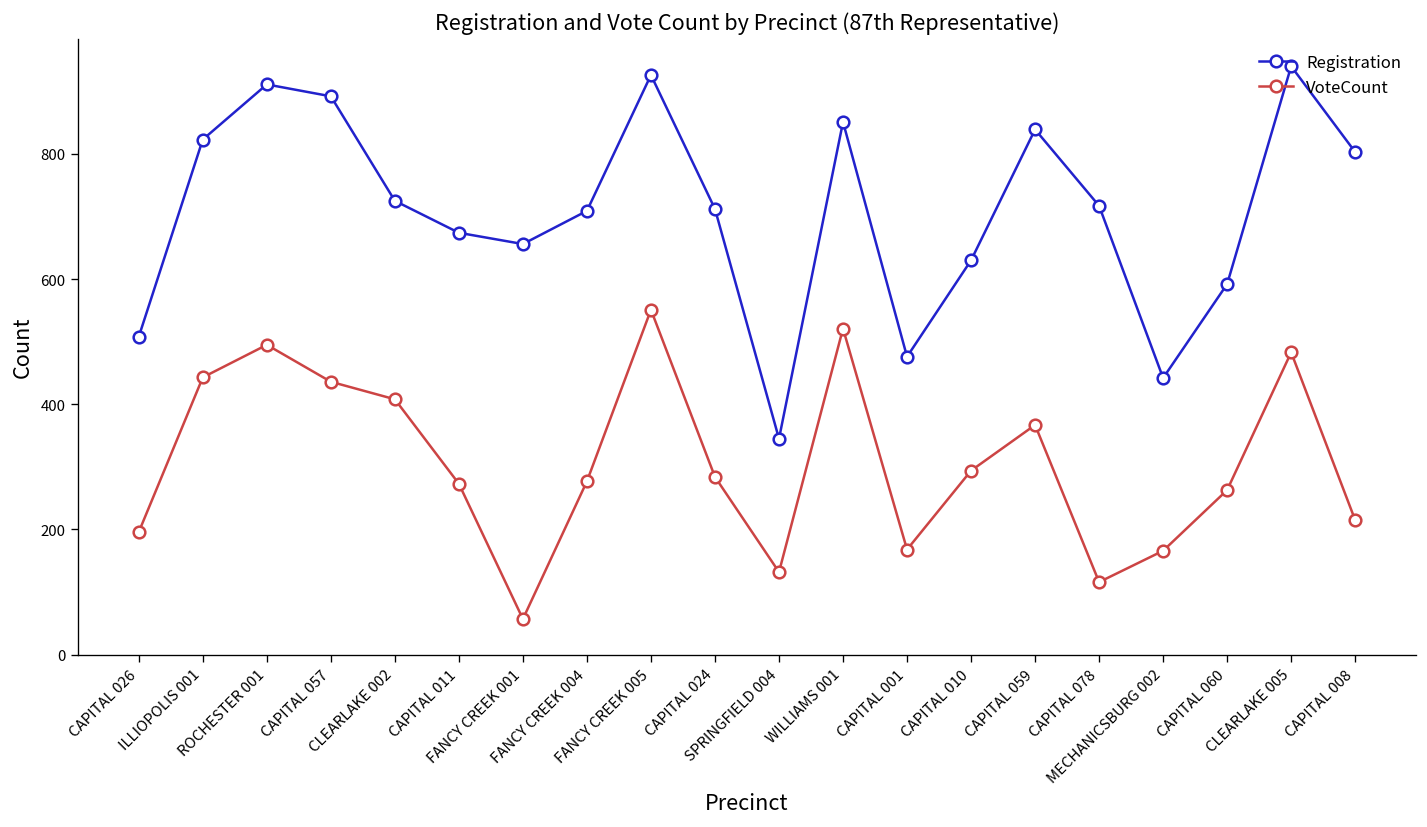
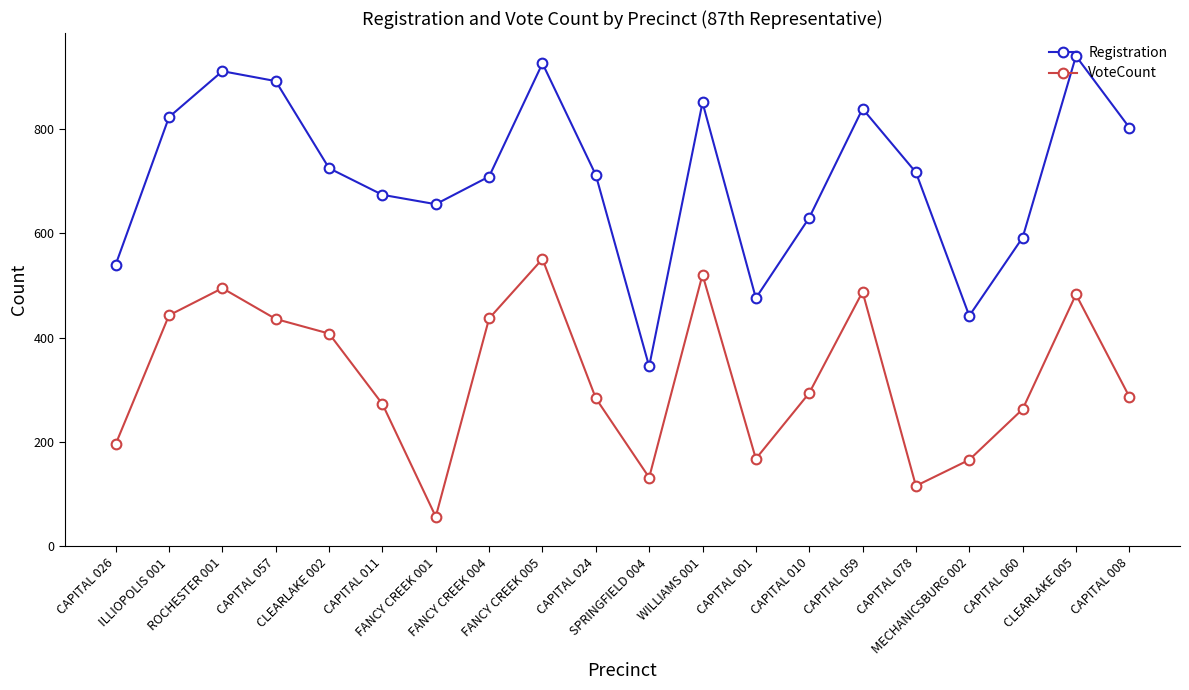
Registration, CAPITAL 026: 510 -> 540
VoteCount, FANCY CREEK 004: 280 -> 440
VoteCount, CAPITAL 059: 370 -> 490
VoteCount, CAPITAL 008: 220 -> 290
